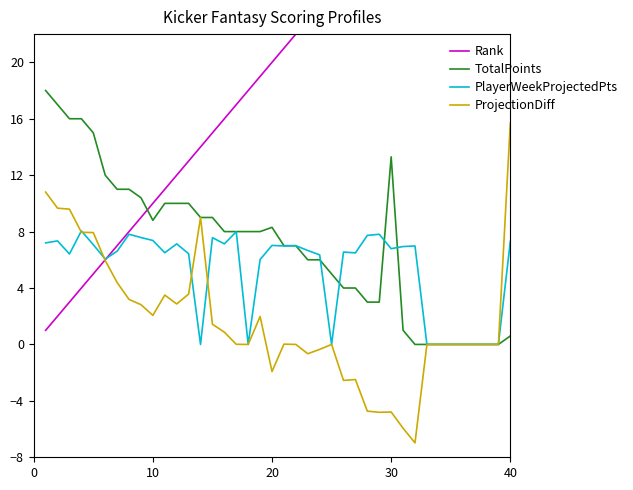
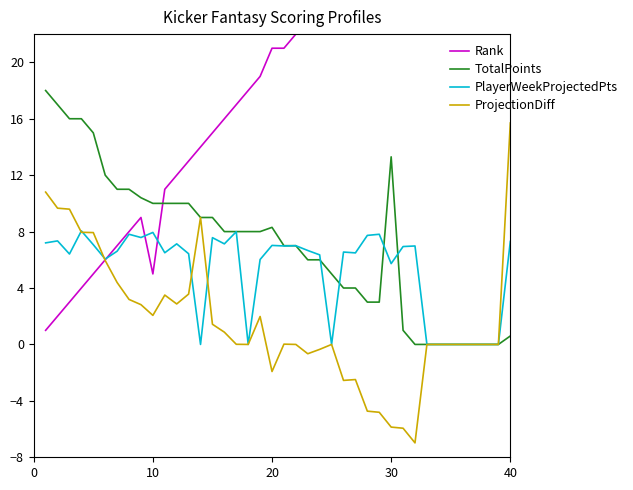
Rank, 10: 10 -> 5
TotalPoints, 10: 8.8 -> 10.0
PlayerWeekProjectedPts, 10: 7.4 -> 7.9
Rank, 20: 20 -> 21
PlayerWeekProjectedPts, 30: 6.8 -> 5.7
ProjectionDiff, 30: -4.8 -> -5.9
